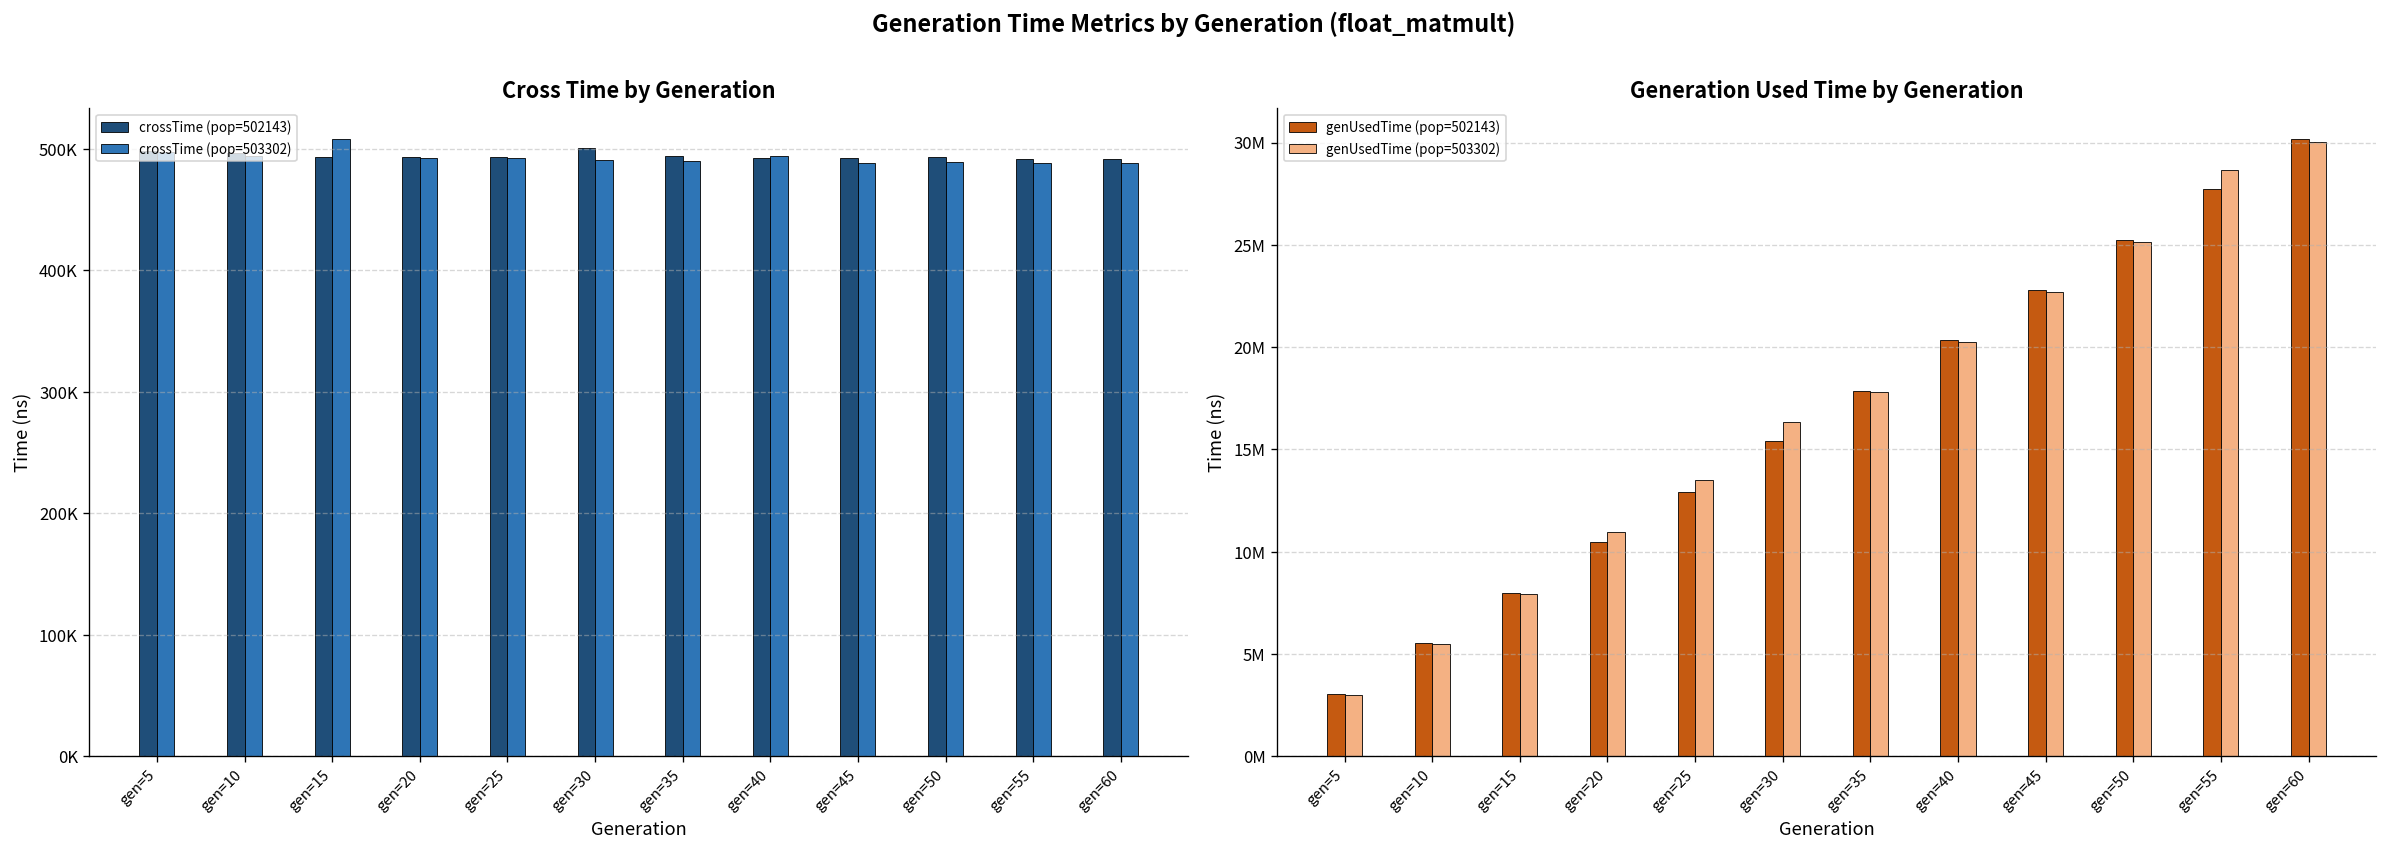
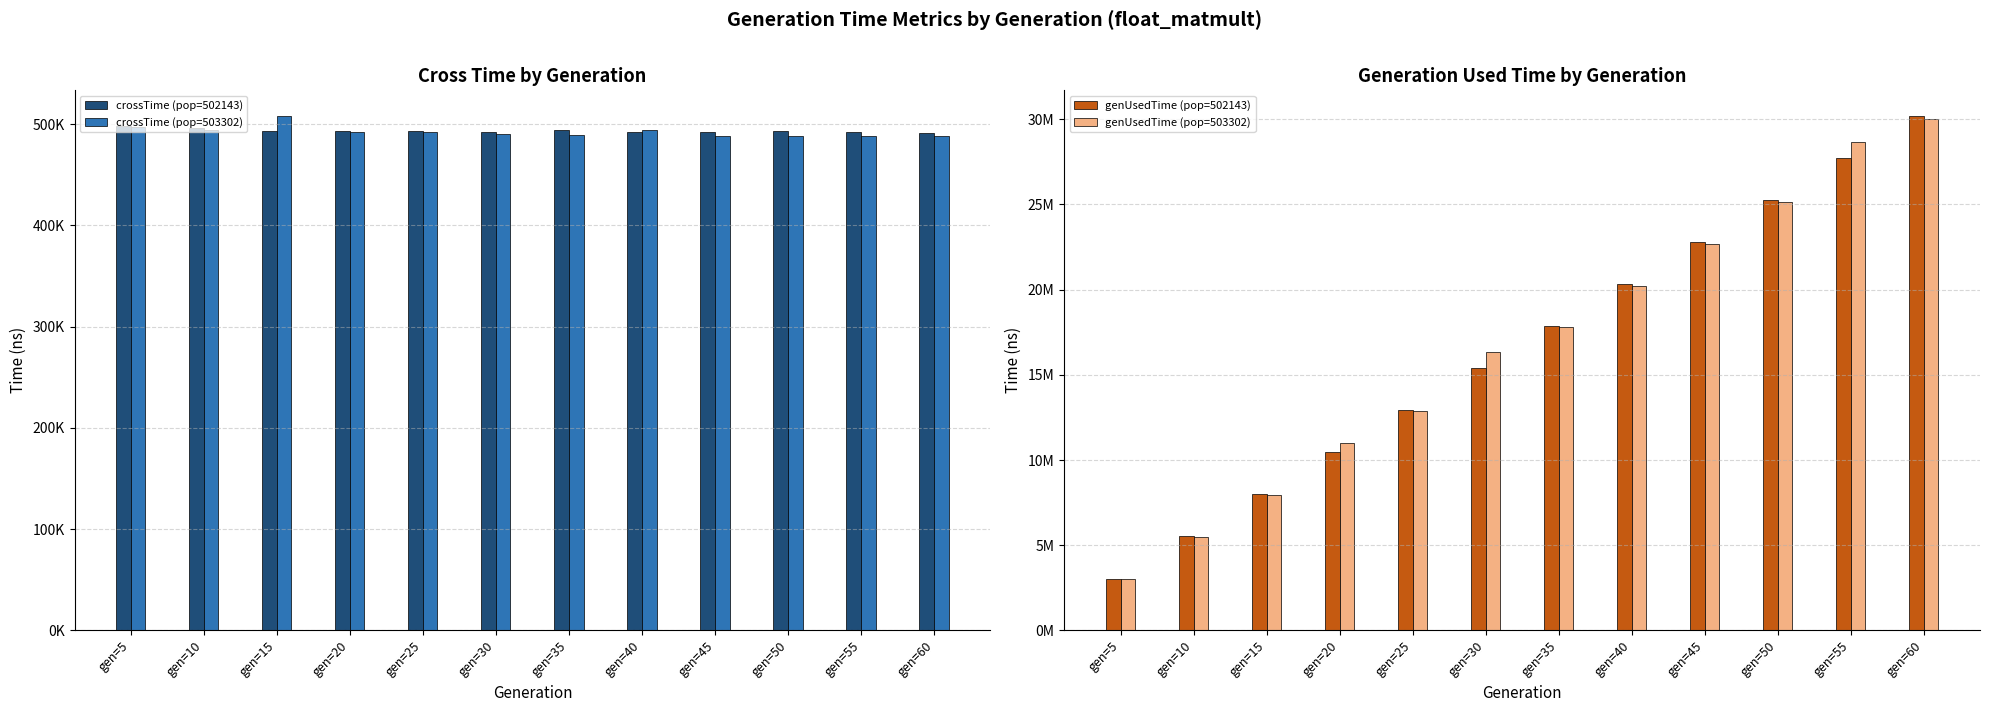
Cross Time by Generation, crossTime (pop=502143), gen=30: 500000 -> 492000
Generation Used Time by Generation, genUsedTime (pop=503302), gen=25: 13500000 -> 12900000
